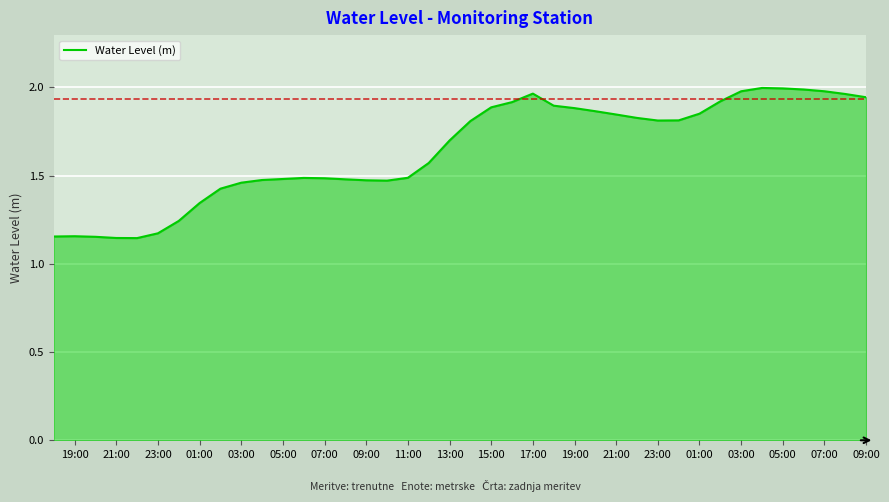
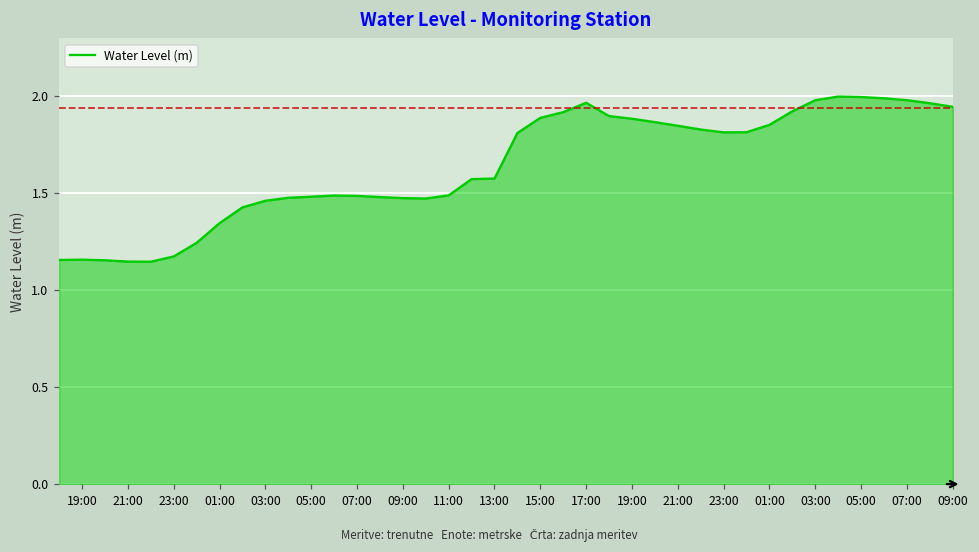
13:00: 1.70 -> 1.57
